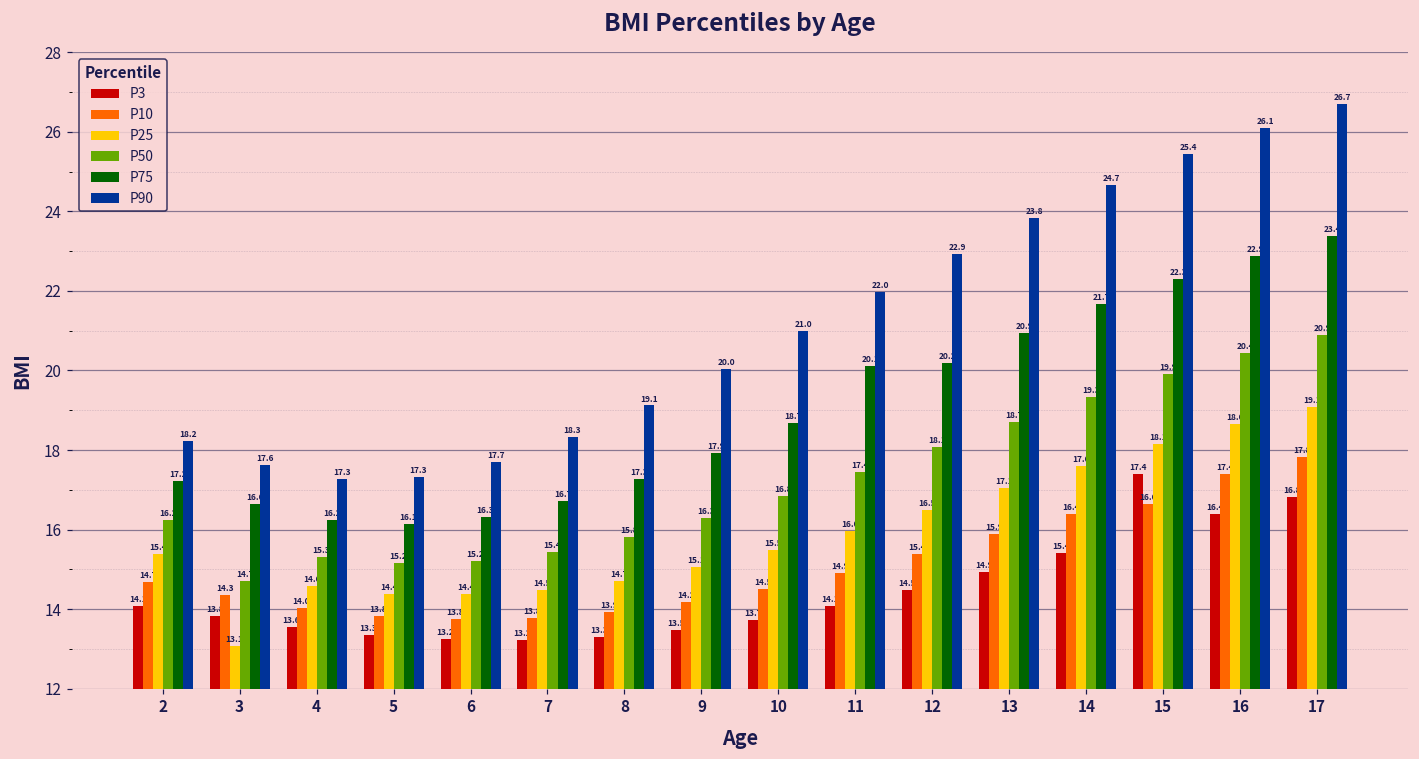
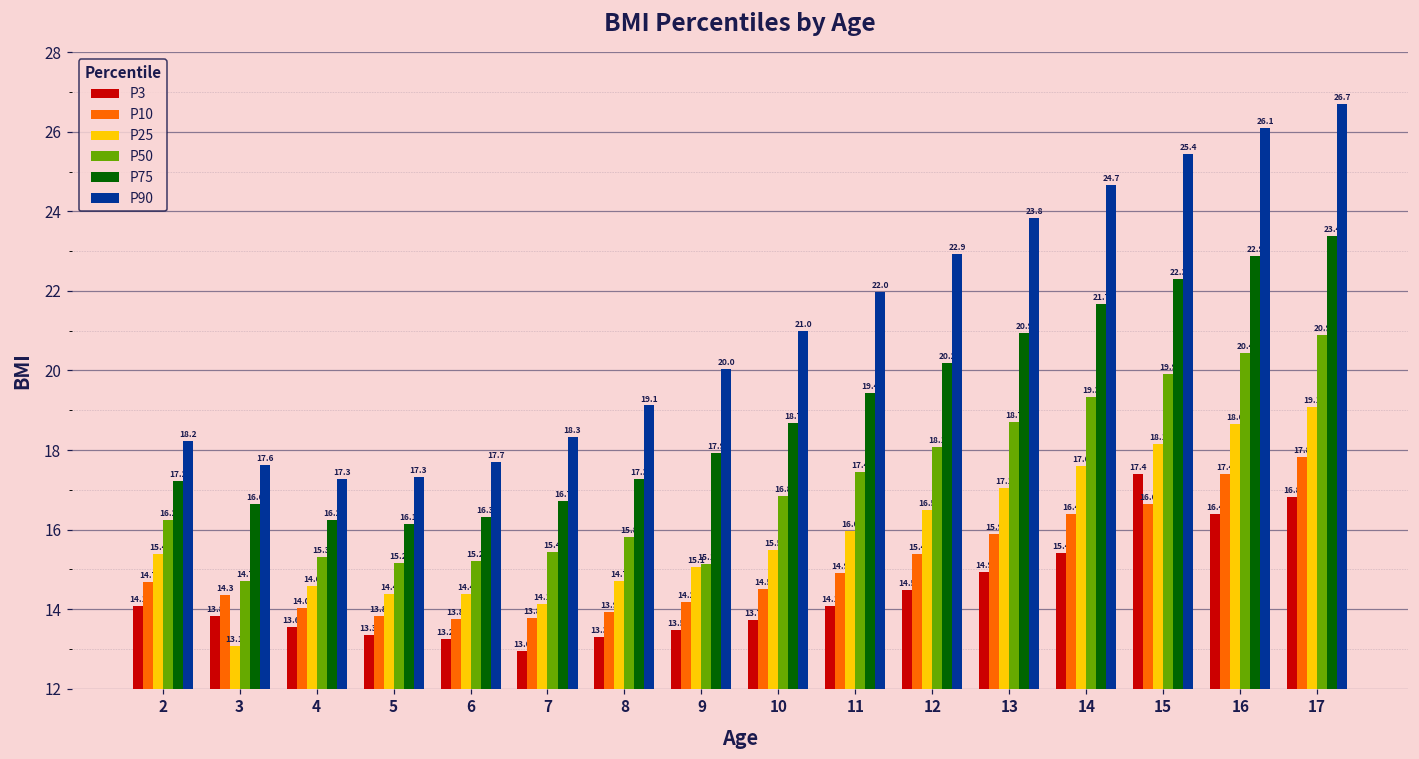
P3, 7: 13.2 -> 13.0
P25, 7: 14.5 -> 14.1
P50, 9: 16.3 -> 15.1
P75, 11: 20.1 -> 19.4
